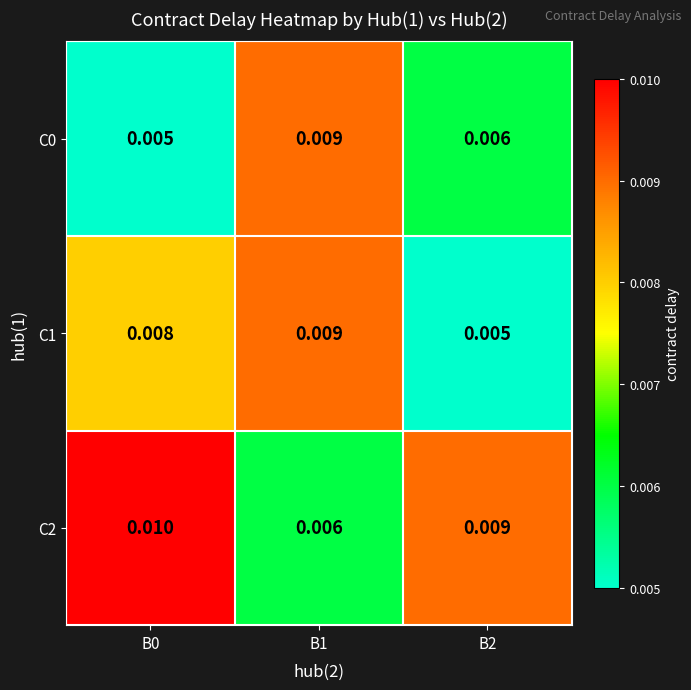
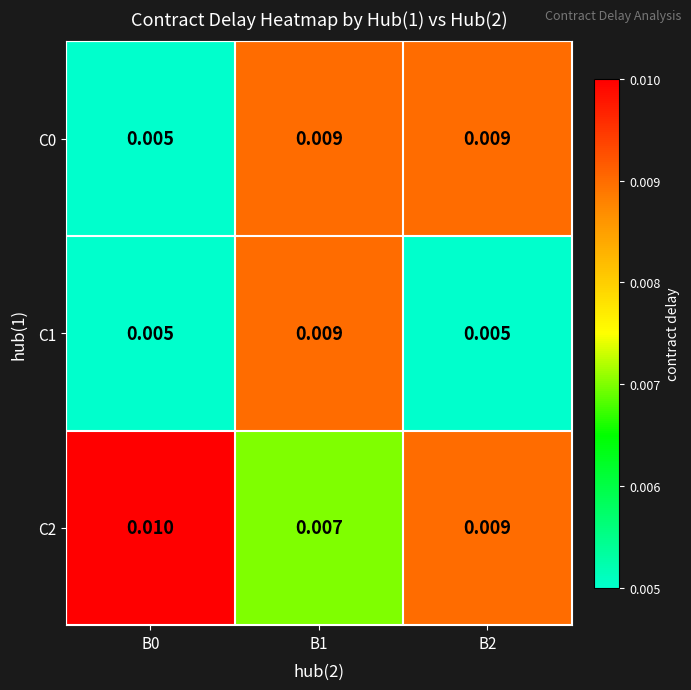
C0, B2: 0.006 -> 0.009
C1, B0: 0.008 -> 0.005
C2, B1: 0.006 -> 0.007
